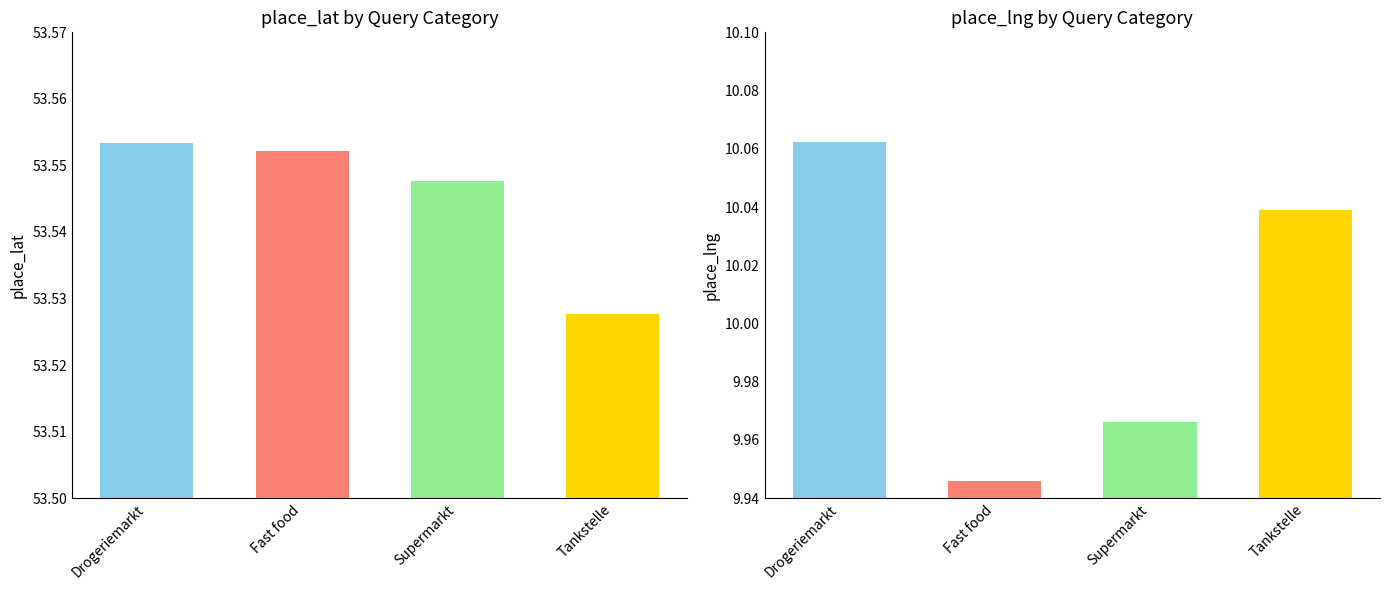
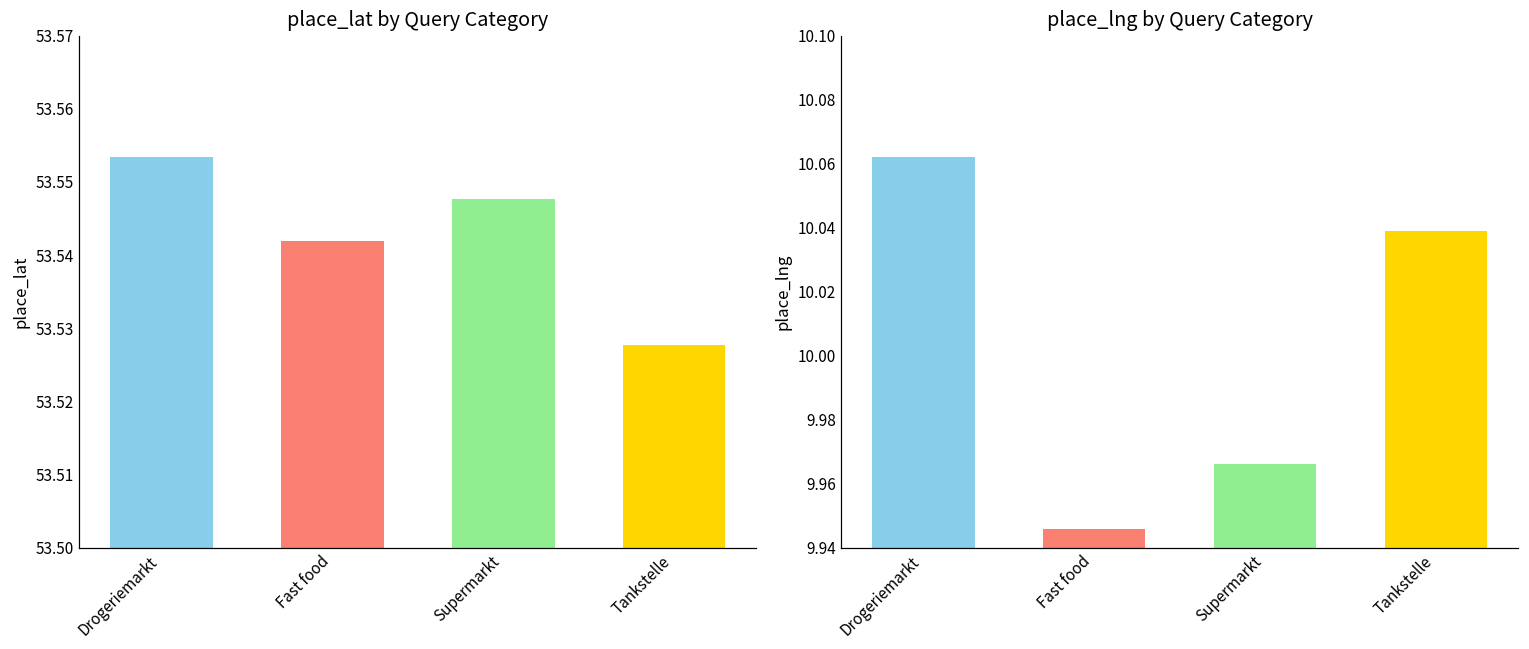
place_lat by Query Category, Fast food: 53.552 -> 53.542
